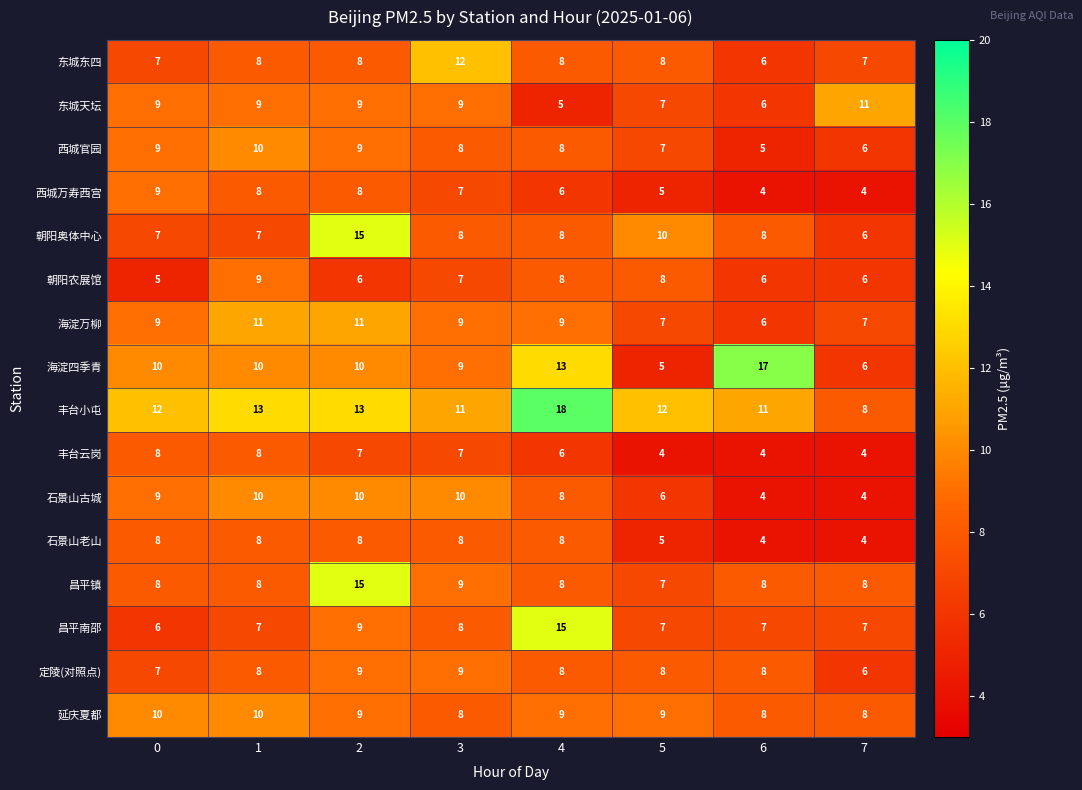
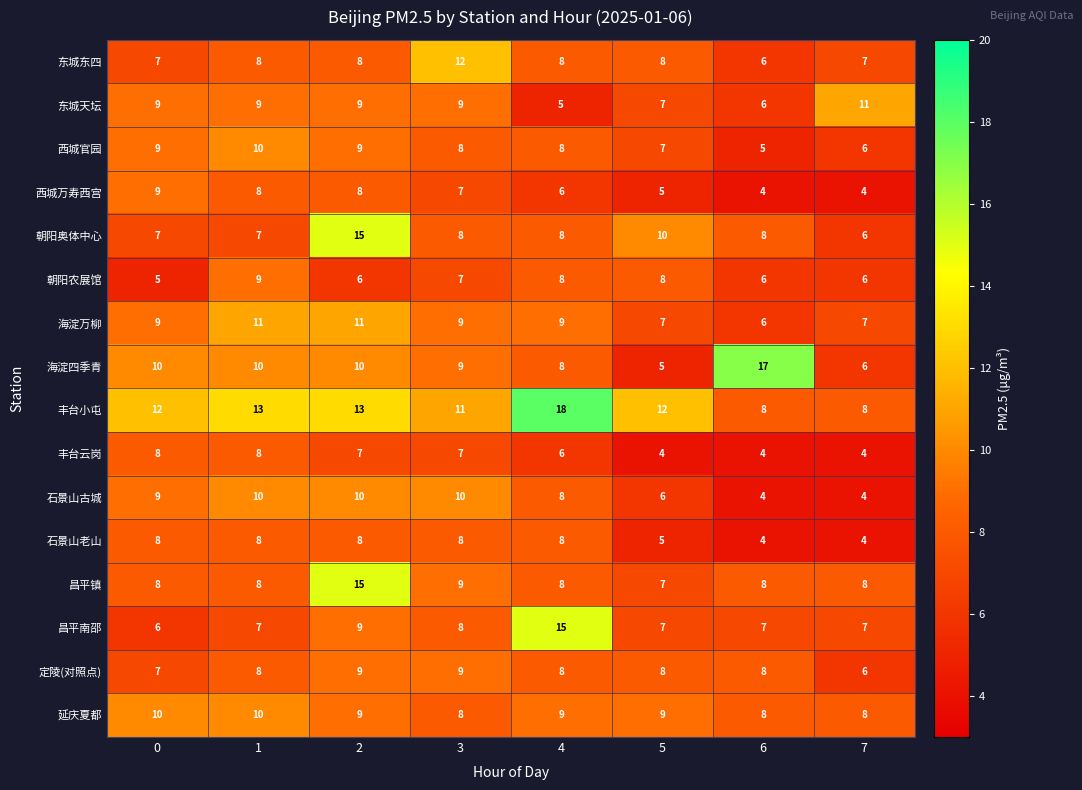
海淀四季青, 4: 13 -> 8
丰台小屯, 6: 11 -> 8
